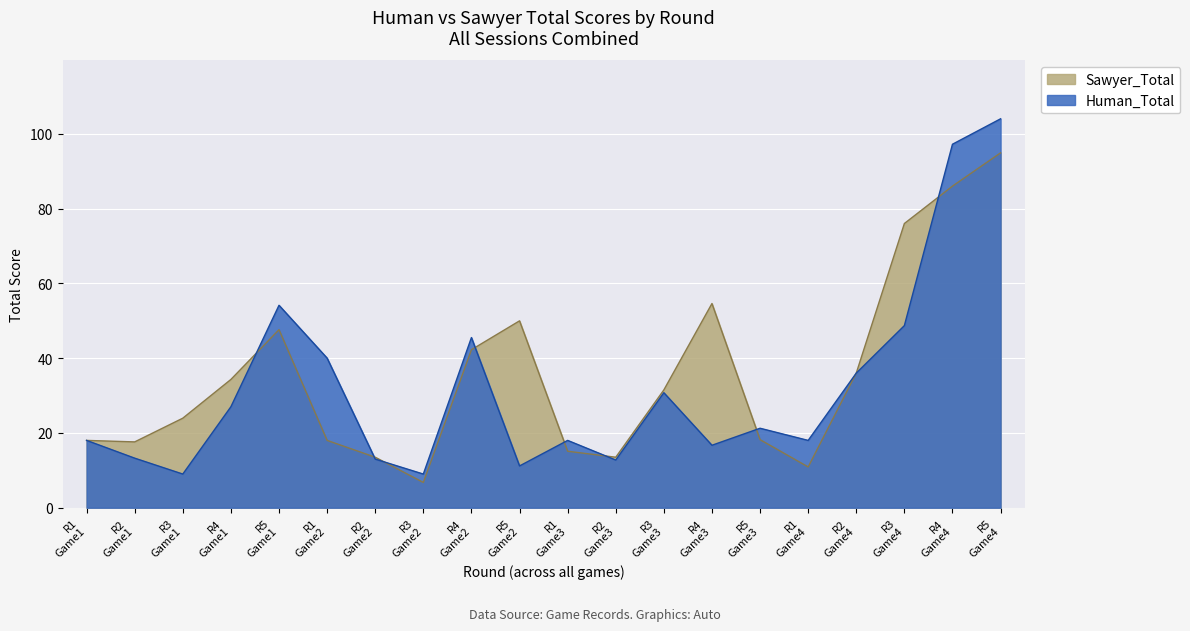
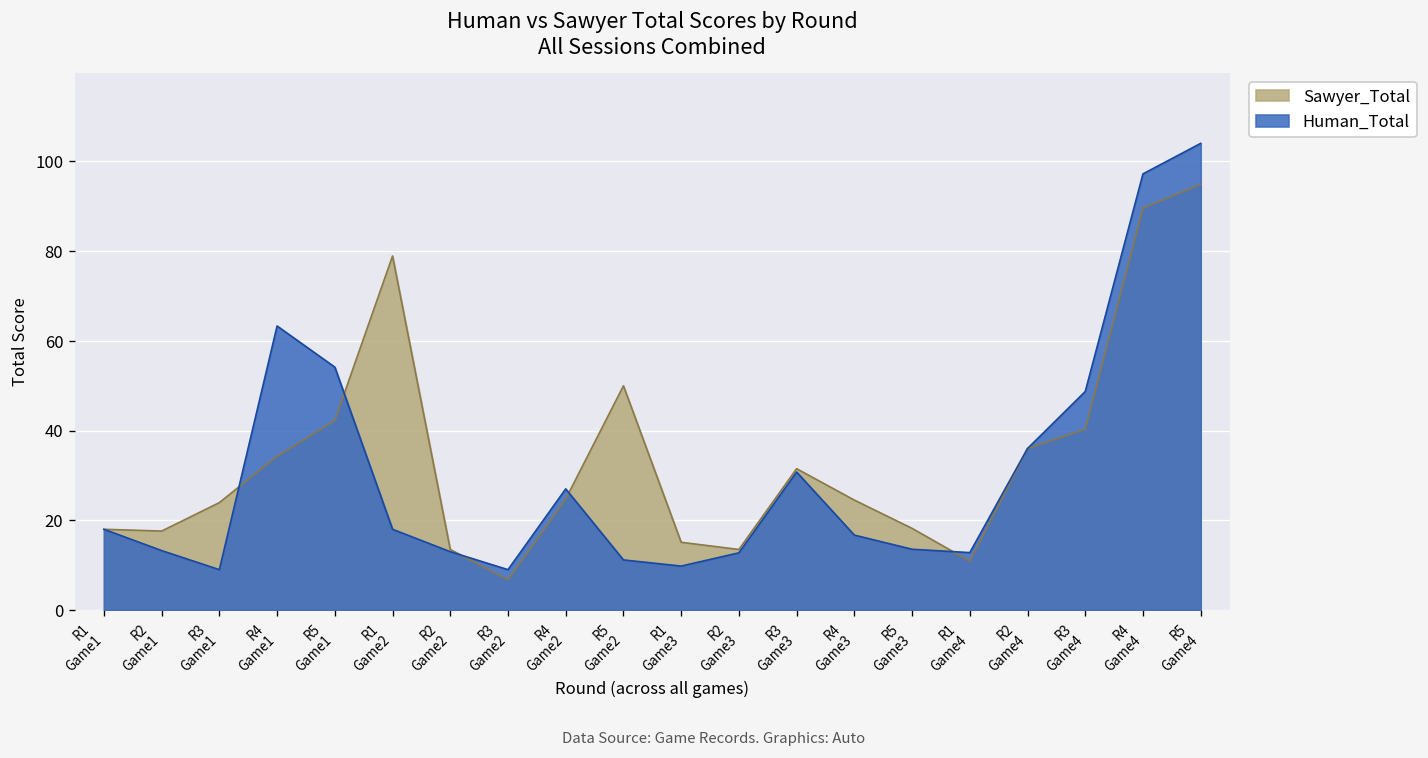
Human_Total, R4 Game1: 27 -> 63
Sawyer_Total, R5 Game1: 48 -> 42
Sawyer_Total, R1 Game2: 18 -> 79
Human_Total, R1 Game2: 40 -> 18
Sawyer_Total, R4 Game2: 42 -> 25
Human_Total, R4 Game2: 46 -> 27
Human_Total, R1 Game3: 18 -> 10
Sawyer_Total, R4 Game3: 55 -> 25
Human_Total, R5 Game3: 21 -> 14
Human_Total, R1 Game4: 18 -> 13
Sawyer_Total, R3 Game4: 76 -> 40
Sawyer_Total, R4 Game4: 86 -> 90
